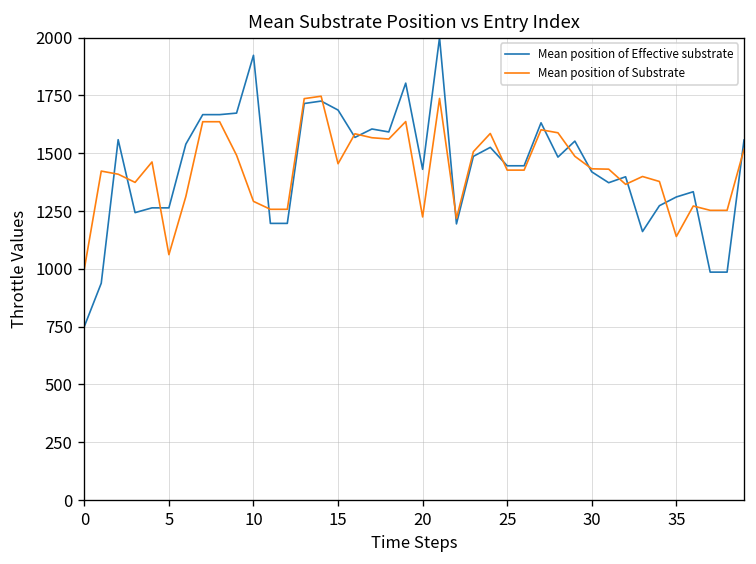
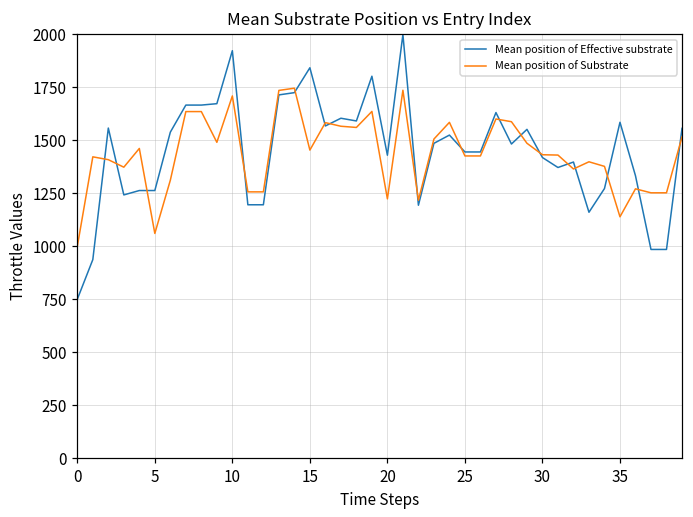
Mean position of Substrate, 10: 1290 -> 1710
Mean position of Effective substrate, 15: 1690 -> 1840
Mean position of Effective substrate, 35: 1310 -> 1590
